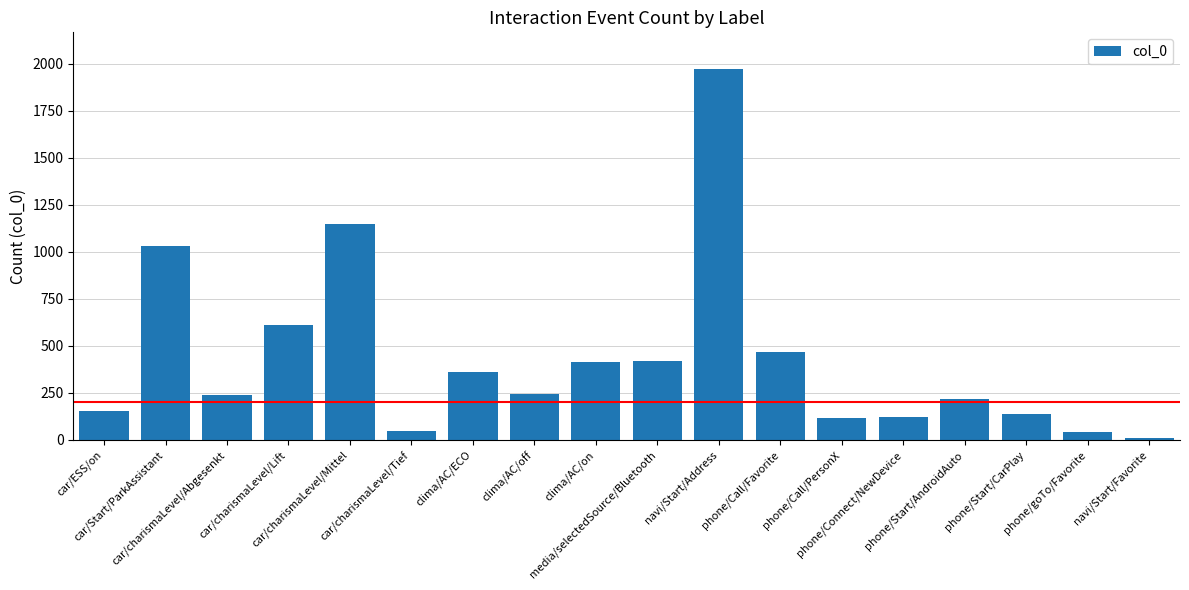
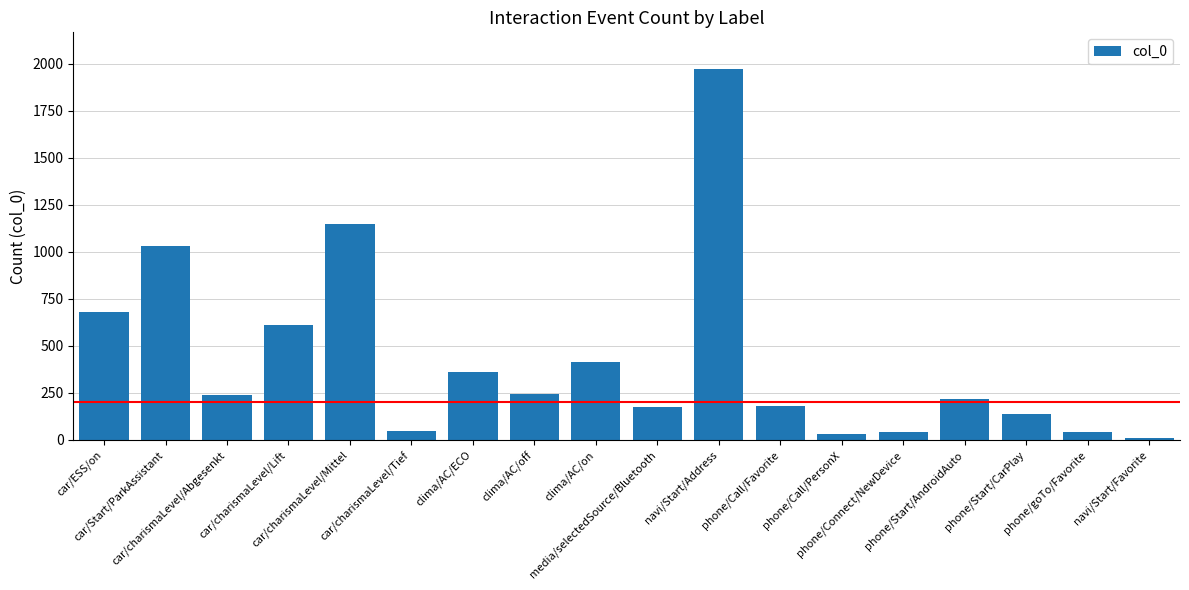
car/ESS/on: 160 -> 680
media/selectedSource/Bluetooth: 420 -> 180
phone/Call/Favorite: 470 -> 180
phone/Call/PersonX: 120 -> 30
phone/Connect/NewDevice: 120 -> 50
